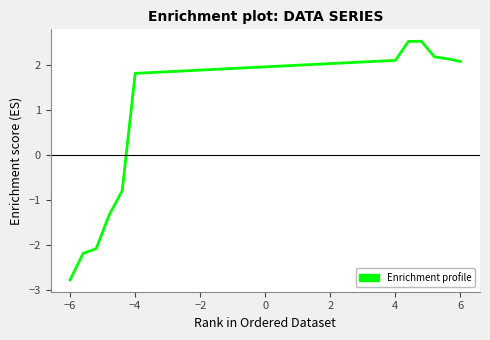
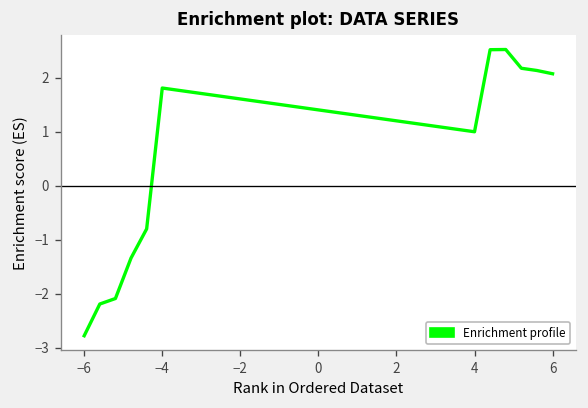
4: 2.1 -> 1.0
